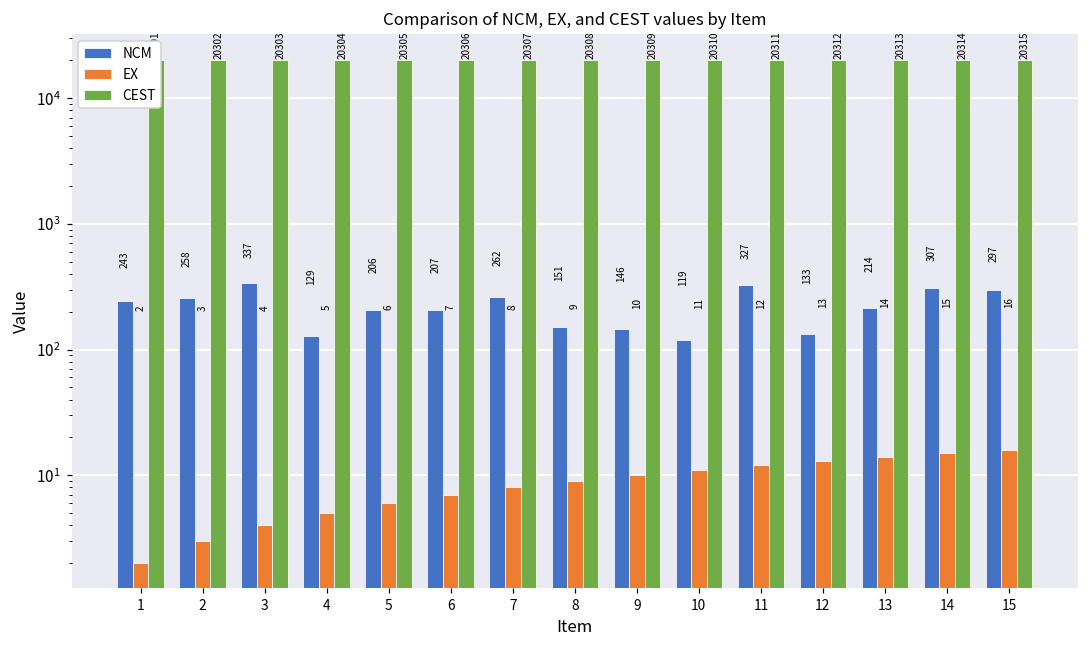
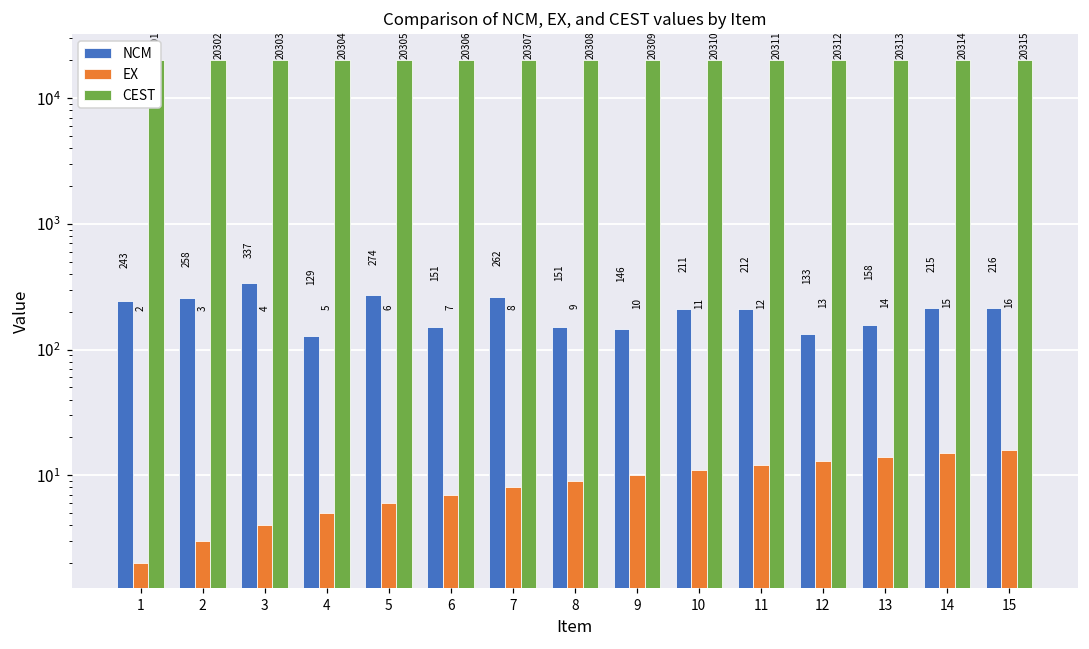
NCM, 5: 206 -> 274
NCM, 6: 207 -> 151
NCM, 10: 119 -> 211
NCM, 11: 327 -> 212
NCM, 13: 214 -> 158
NCM, 14: 307 -> 215
NCM, 15: 297 -> 216
